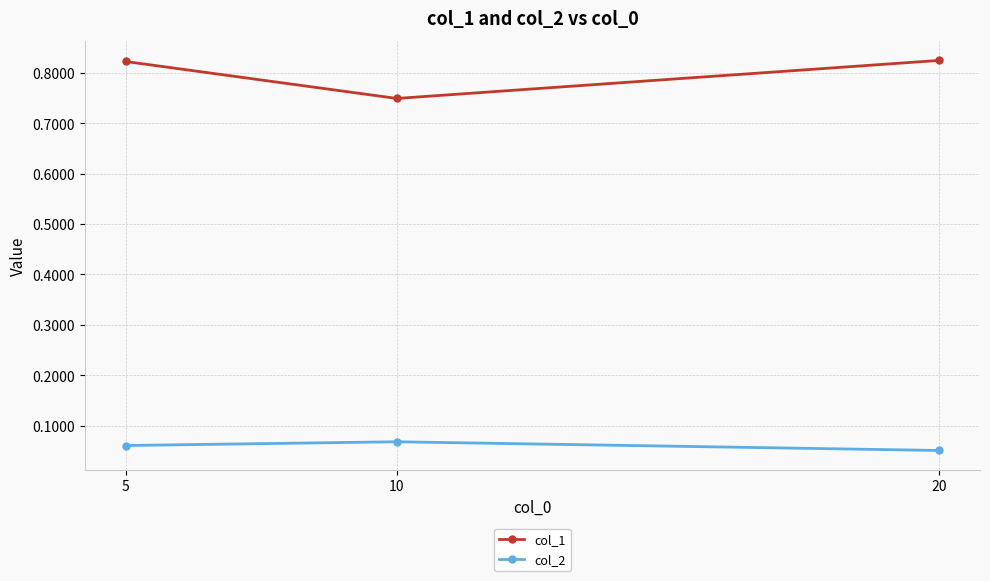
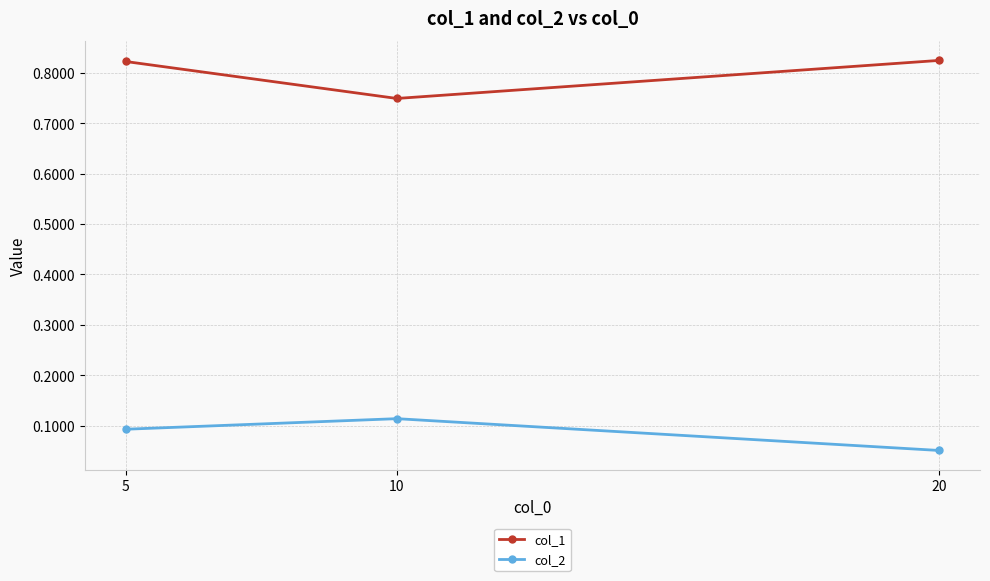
col_2, 5: 0.06 -> 0.09
col_2, 10: 0.07 -> 0.11
